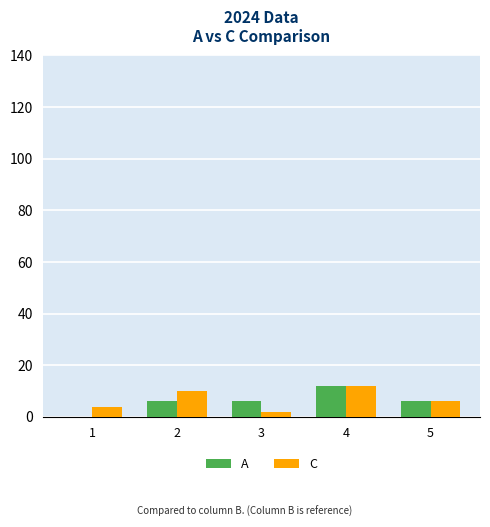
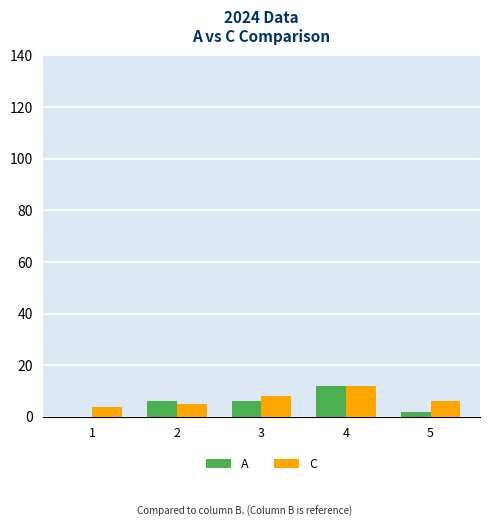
C, 2: 10 -> 5
C, 3: 2 -> 8
A, 5: 6 -> 2
